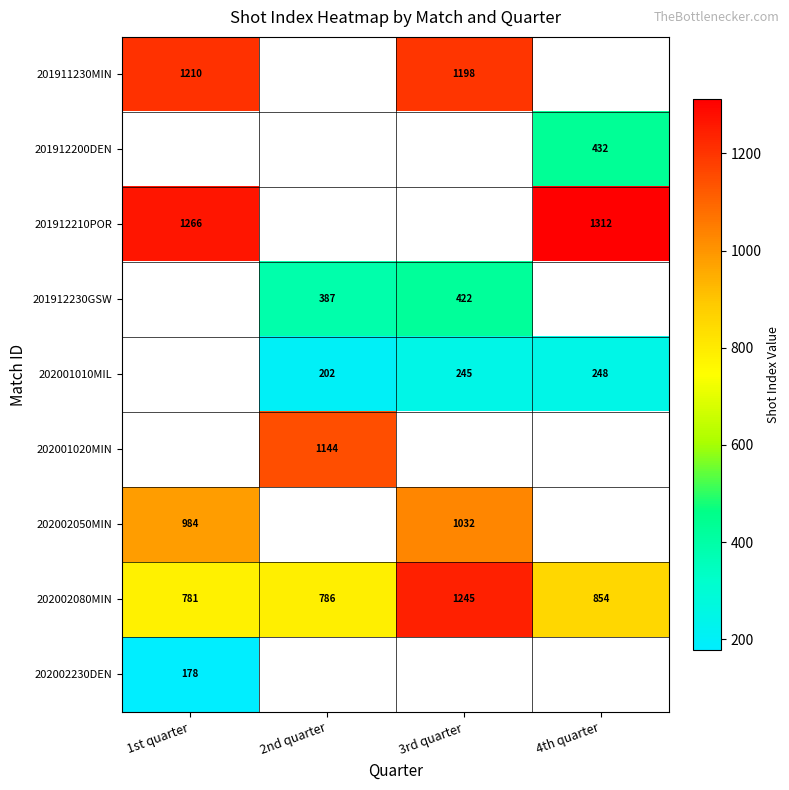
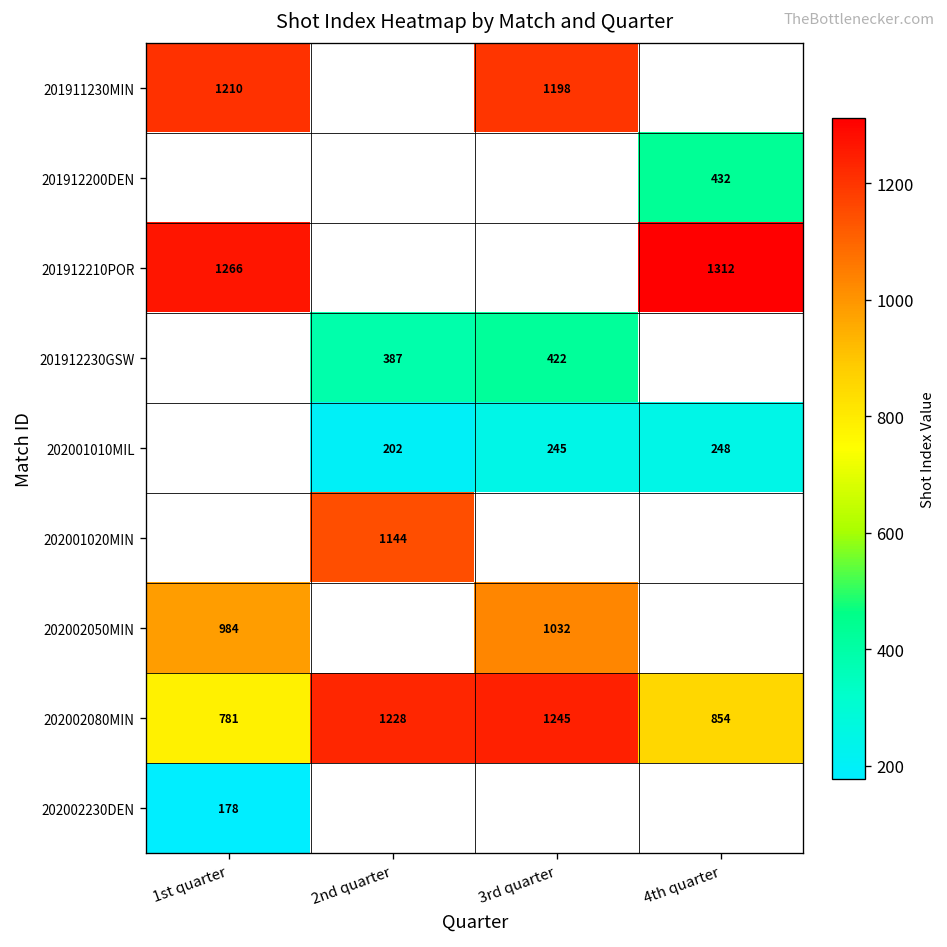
202002080MIN, 2nd quarter: 786 -> 1228
